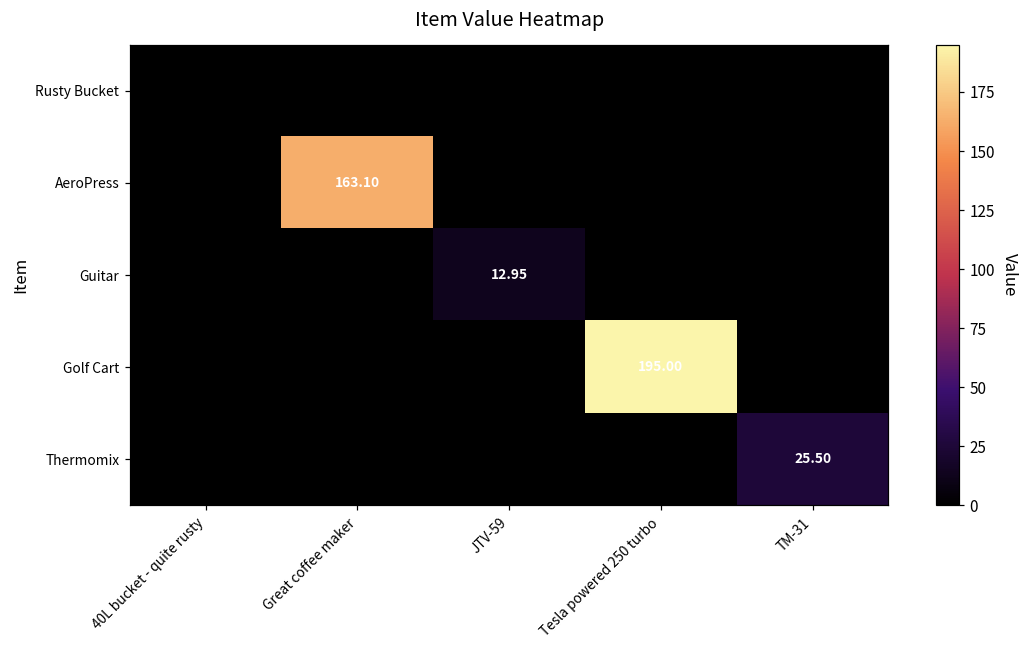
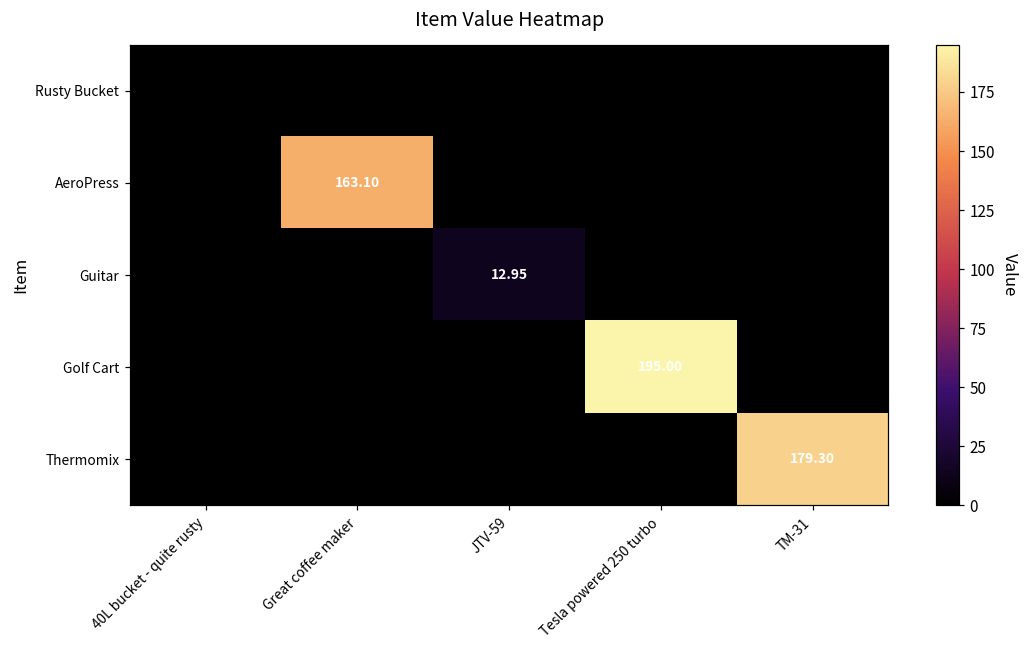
Thermomix, TM-31: 25.50 -> 179.30
